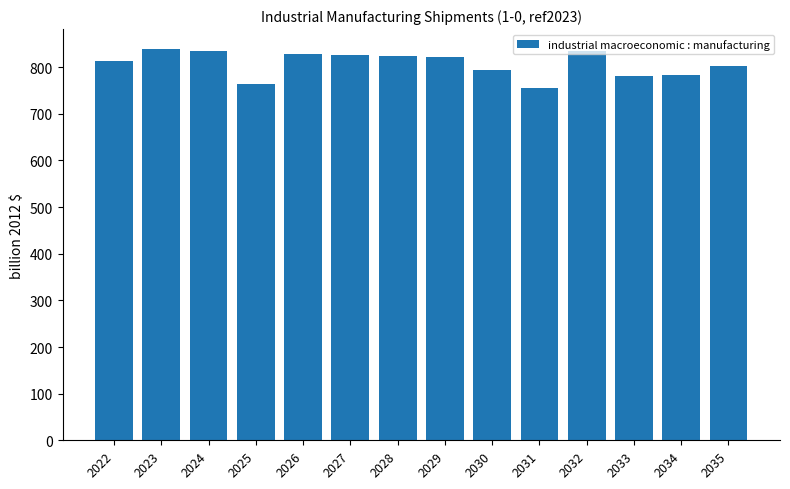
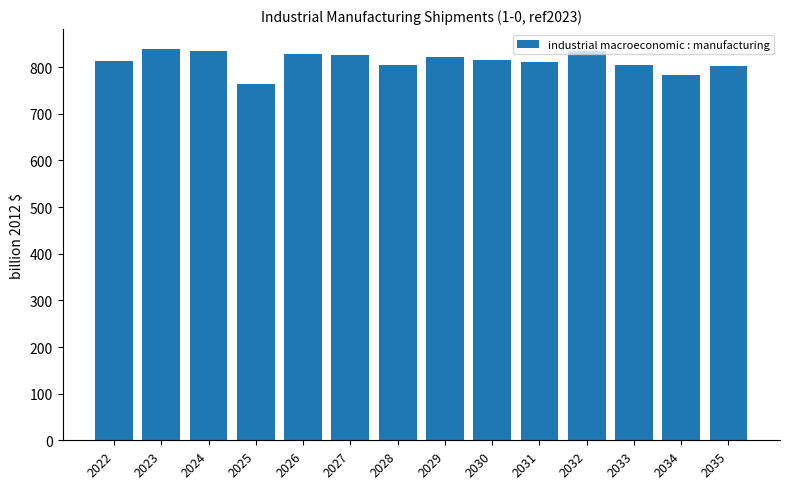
2028: 820 -> 800
2030: 790 -> 820
2031: 760 -> 810
2033: 780 -> 810
